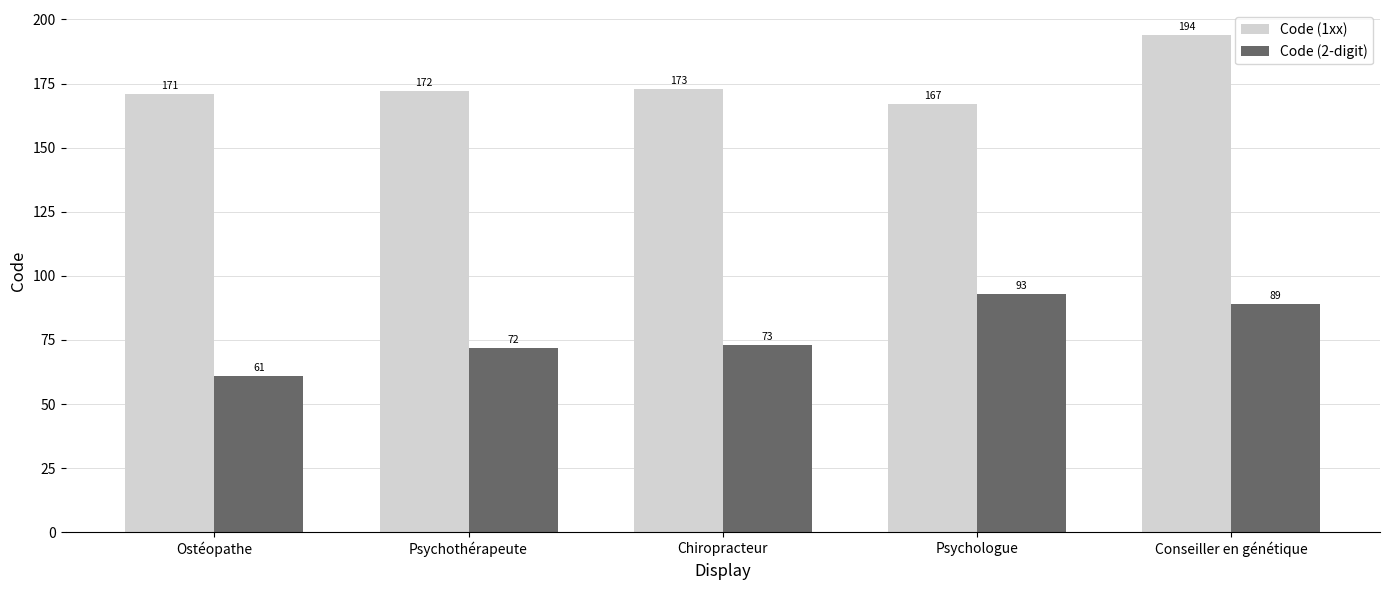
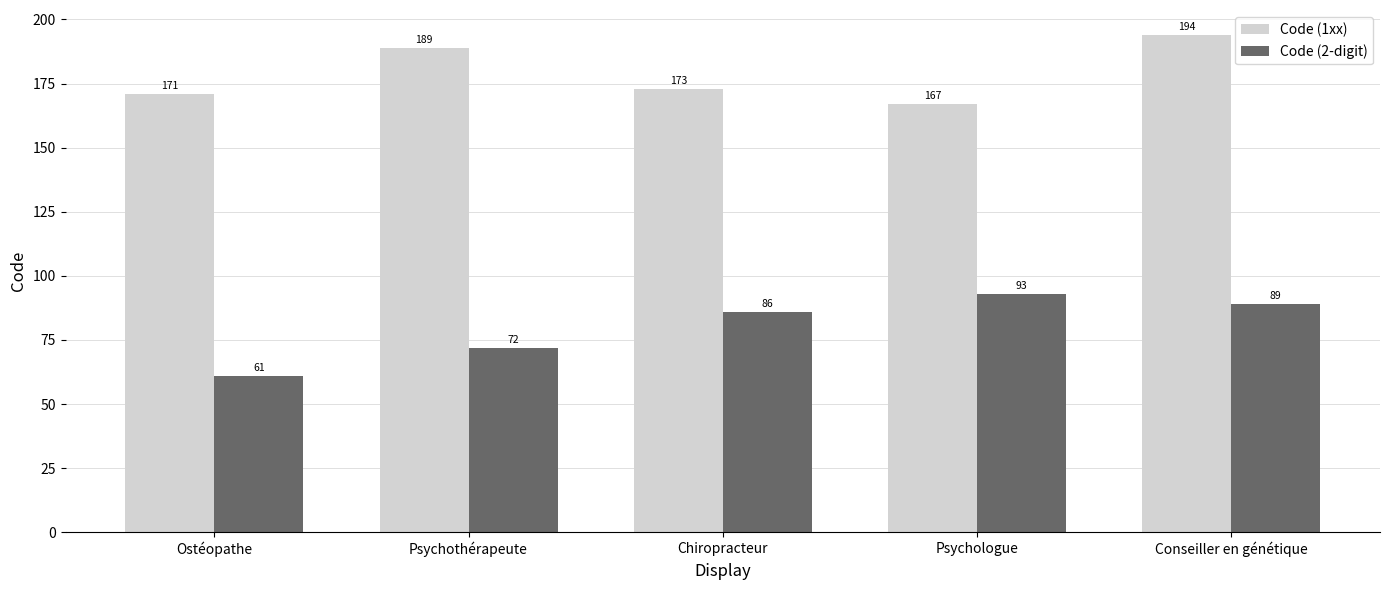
Code (1xx), Psychothérapeute: 172 -> 189
Code (2-digit), Chiropracteur: 73 -> 86
